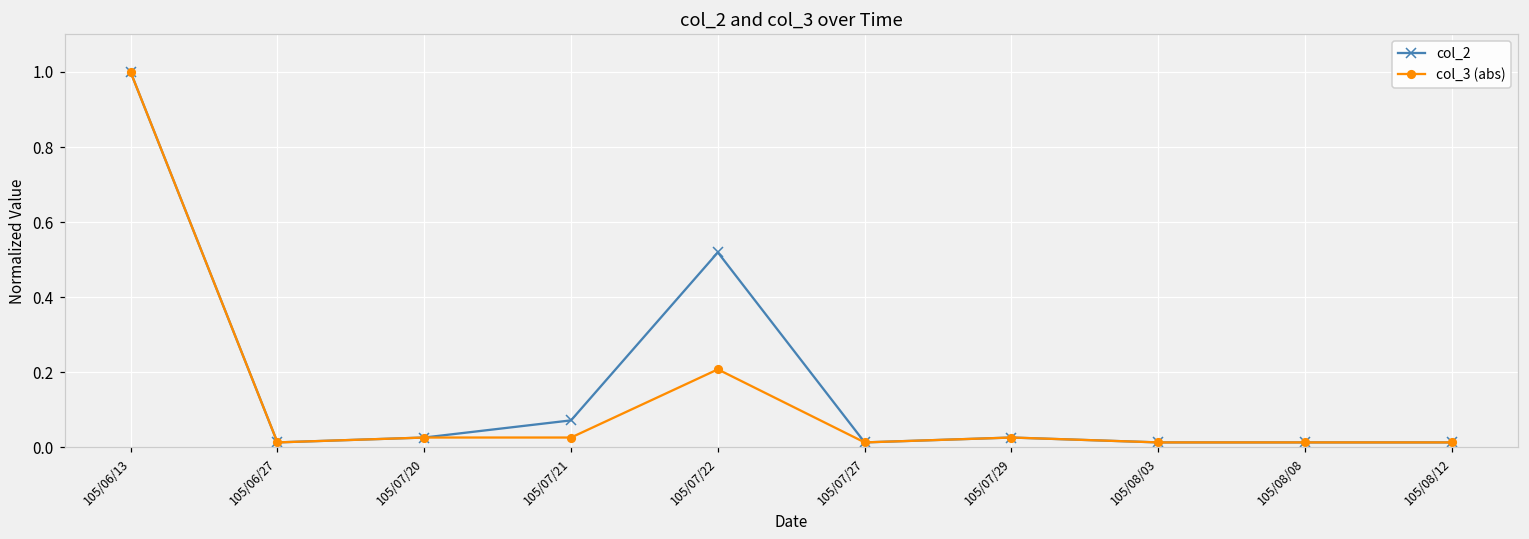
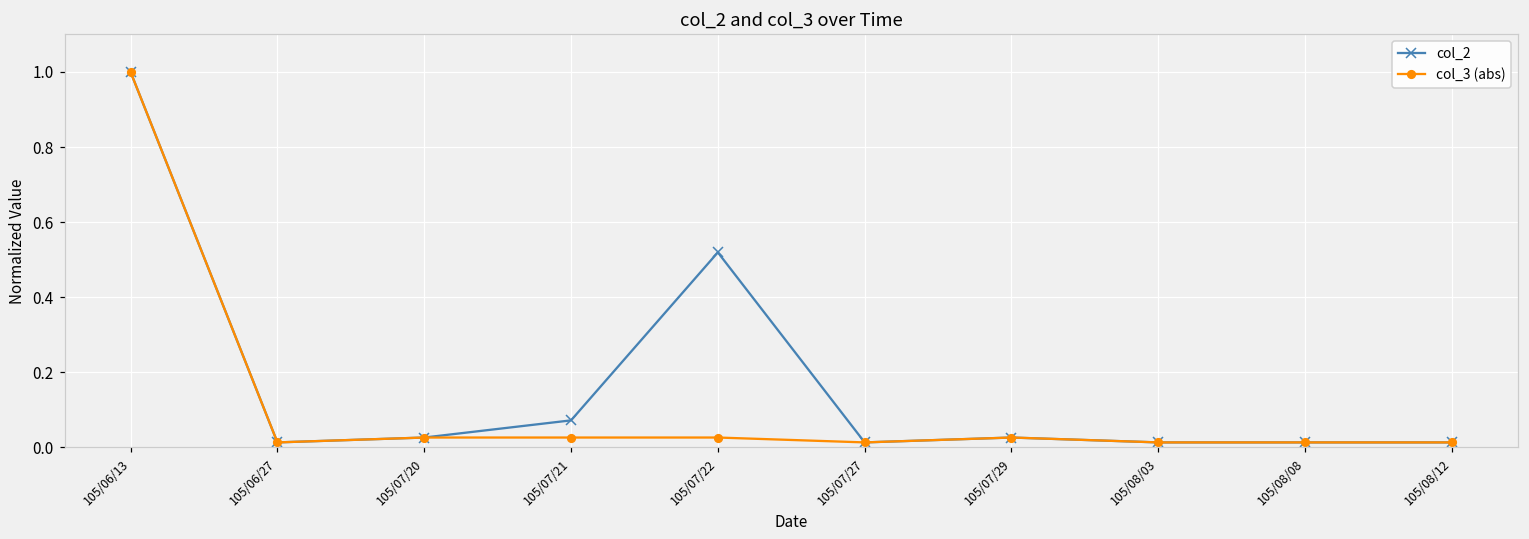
col_3 (abs), 105/07/22: 0.21 -> 0.03
